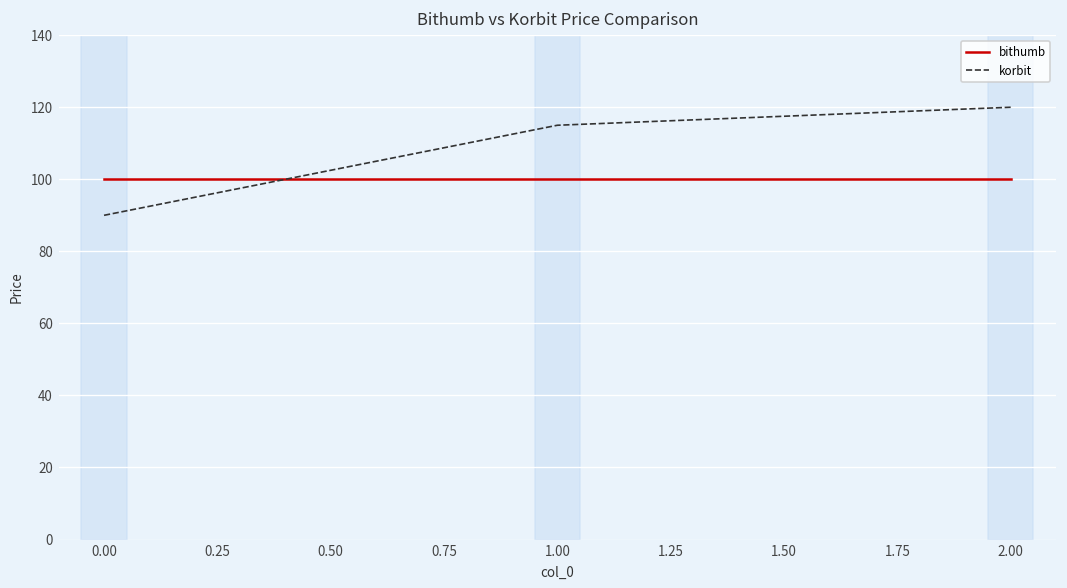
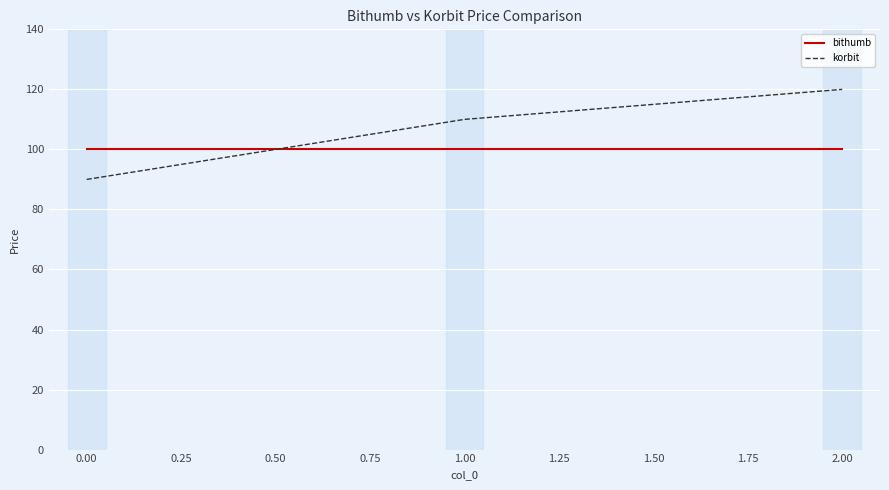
korbit, 1.00: 115 -> 110
